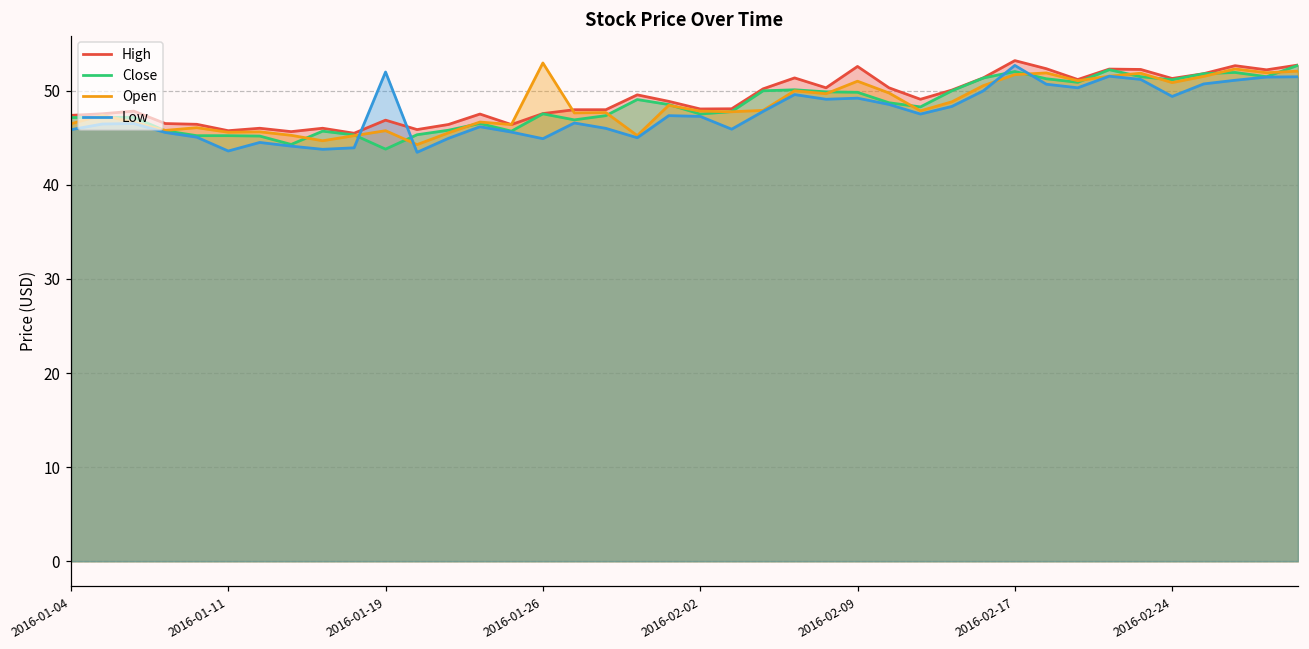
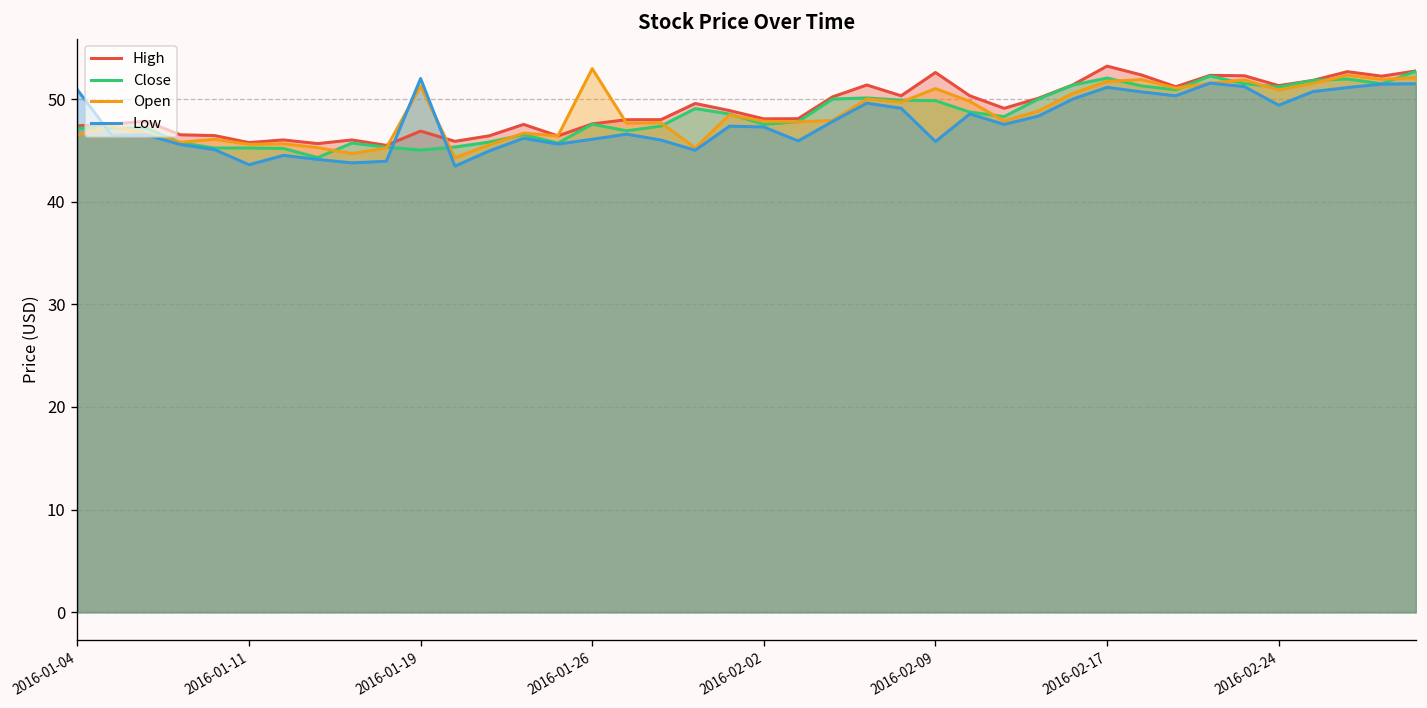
Low, 2016-01-04: 46 -> 51
Close, 2016-01-19: 44 -> 45
Open, 2016-01-19: 46 -> 51
Low, 2016-01-26: 45 -> 46
Low, 2016-02-09: 49 -> 46
Low, 2016-02-17: 53 -> 51
